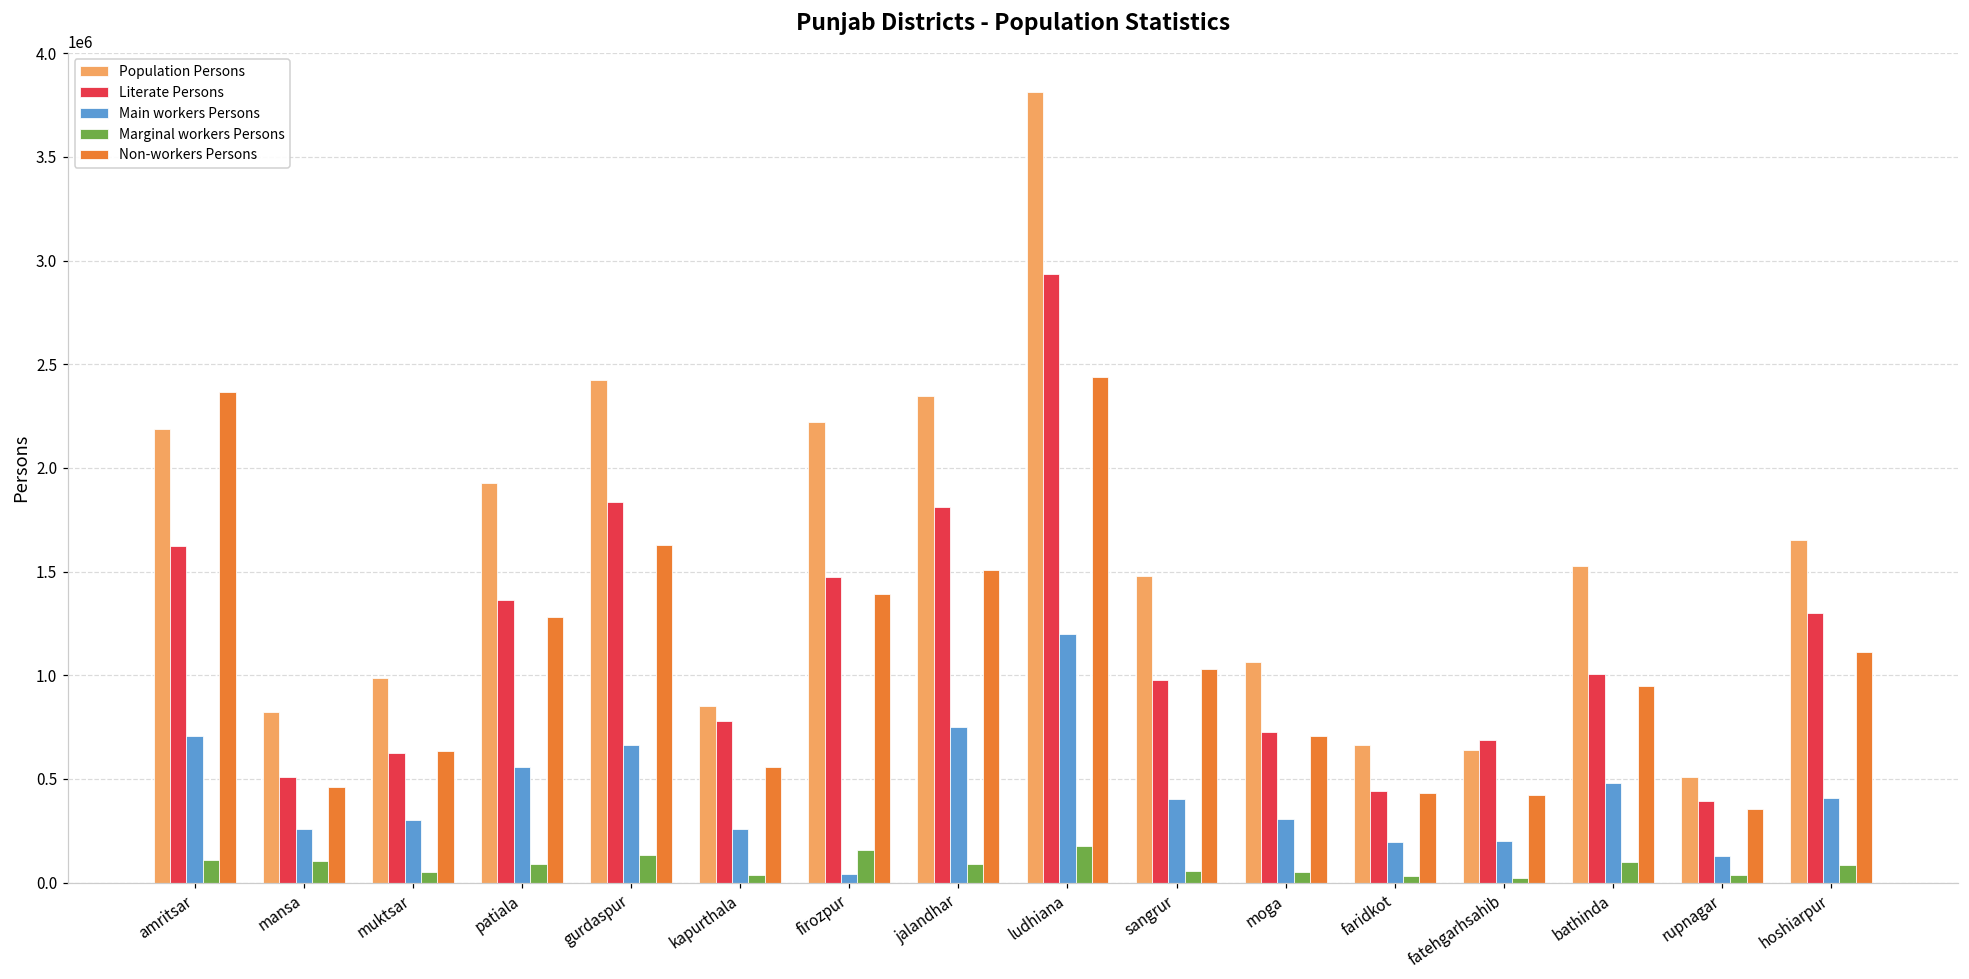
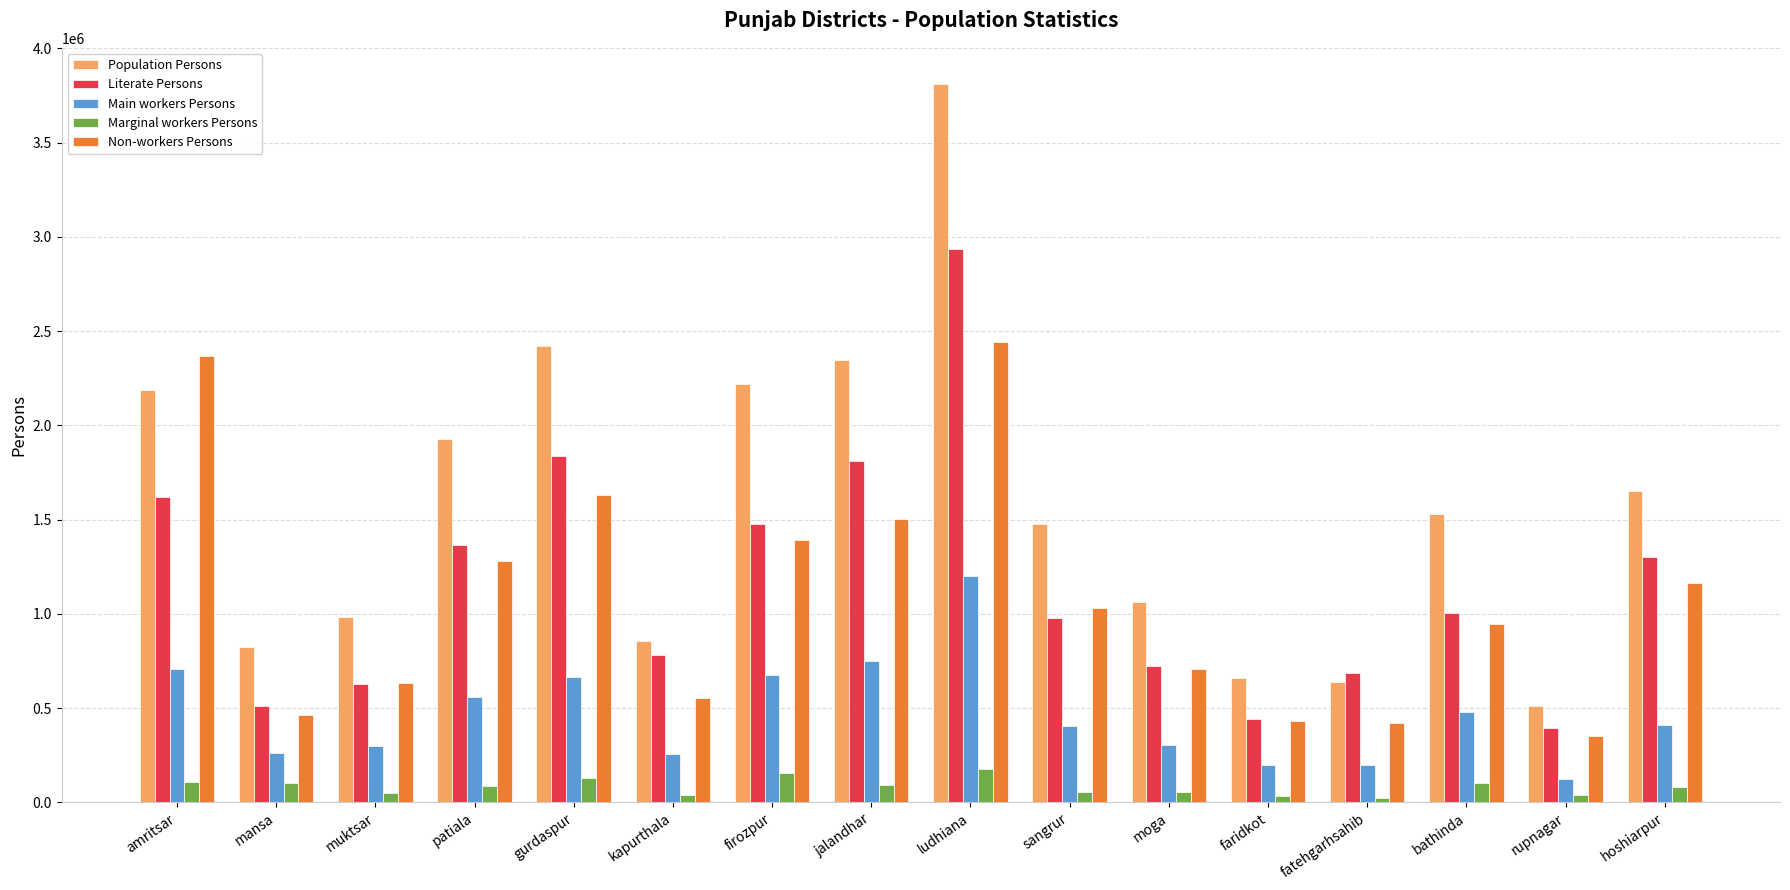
Main workers Persons, firozpur: 40000 -> 670000
Non-workers Persons, hoshiarpur: 1110000 -> 1170000
